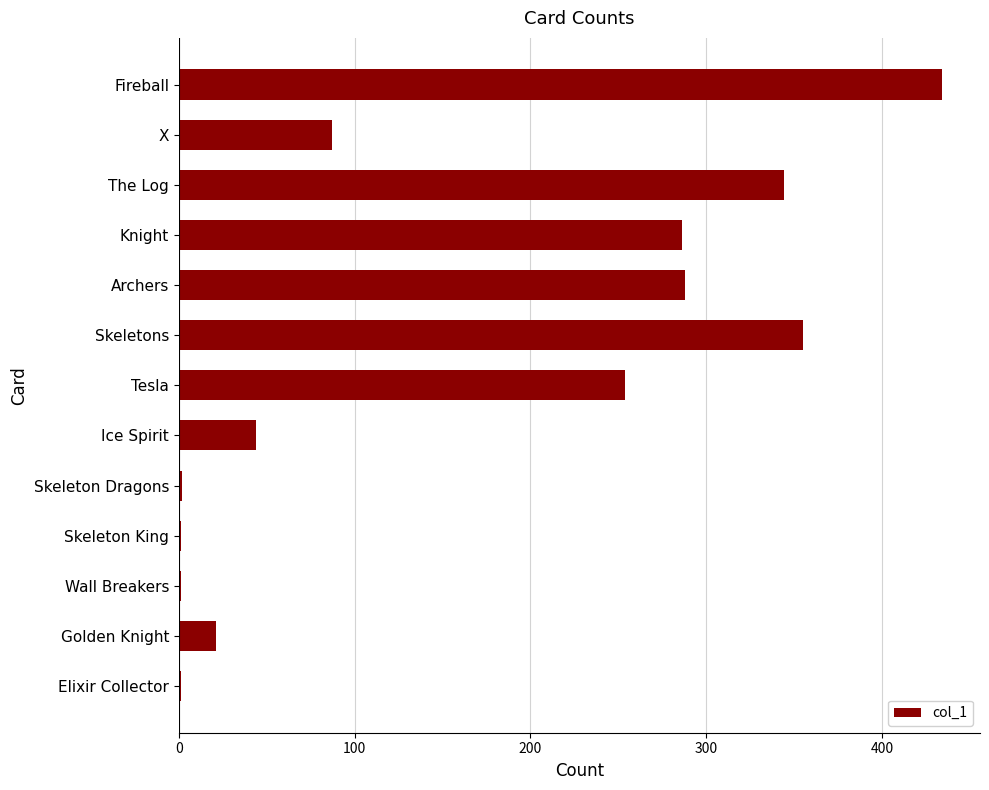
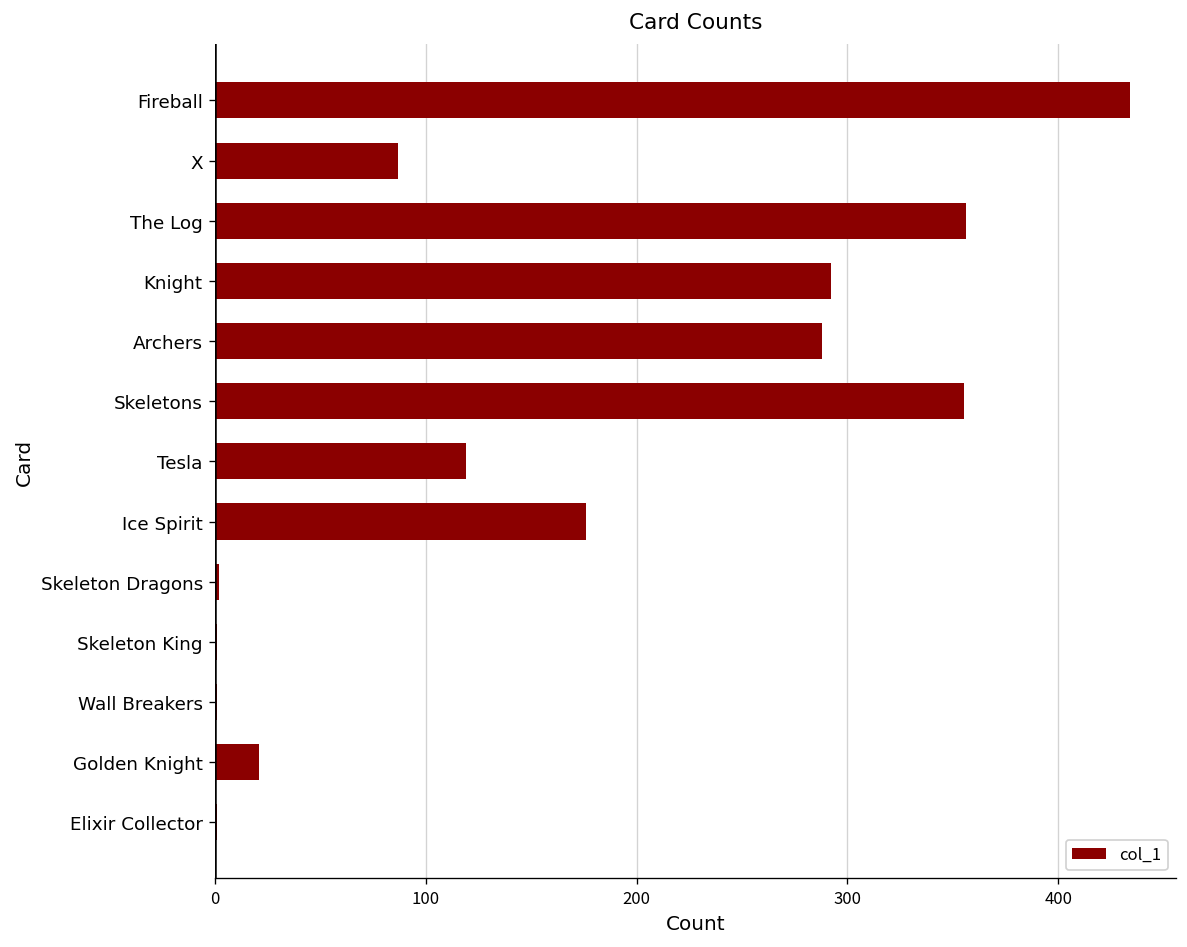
The Log: 344 -> 356
Knight: 286 -> 292
Tesla: 254 -> 119
Ice Spirit: 44 -> 176
